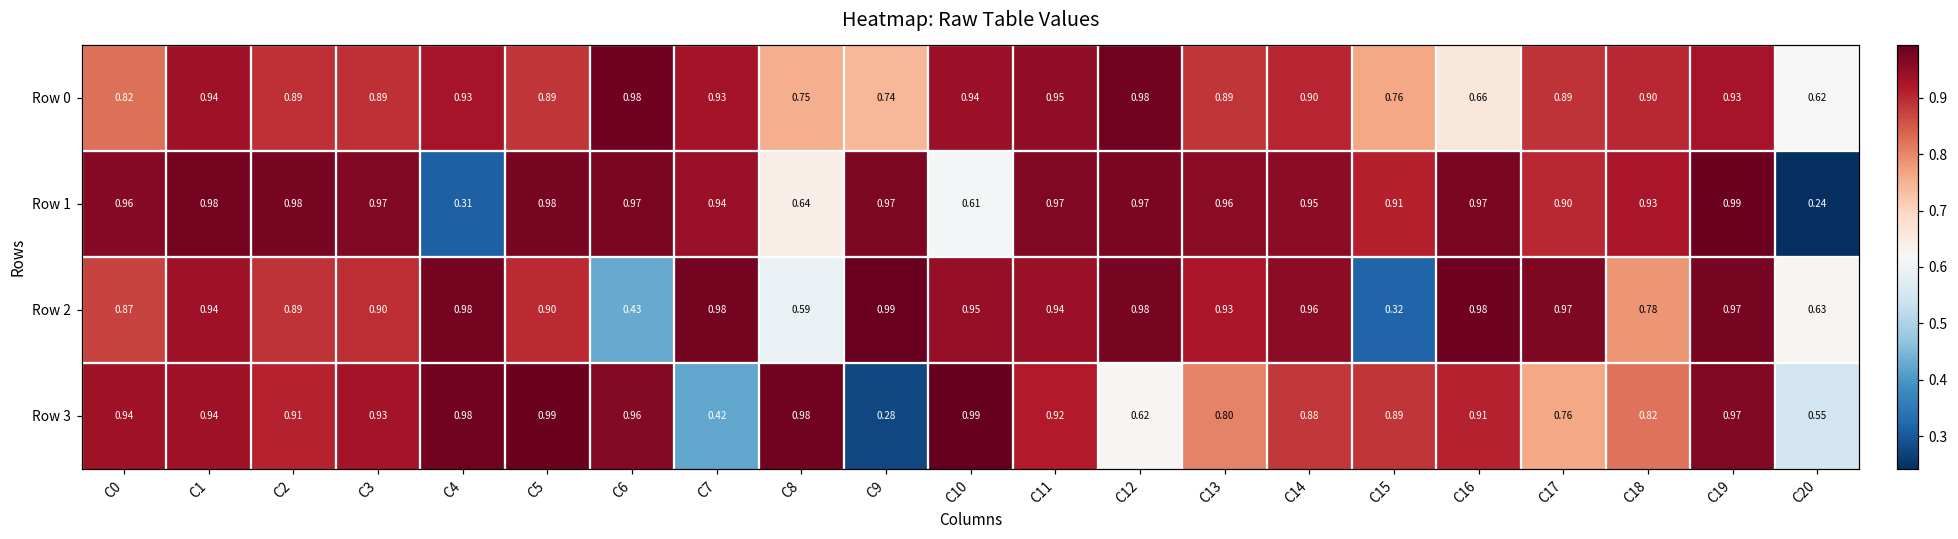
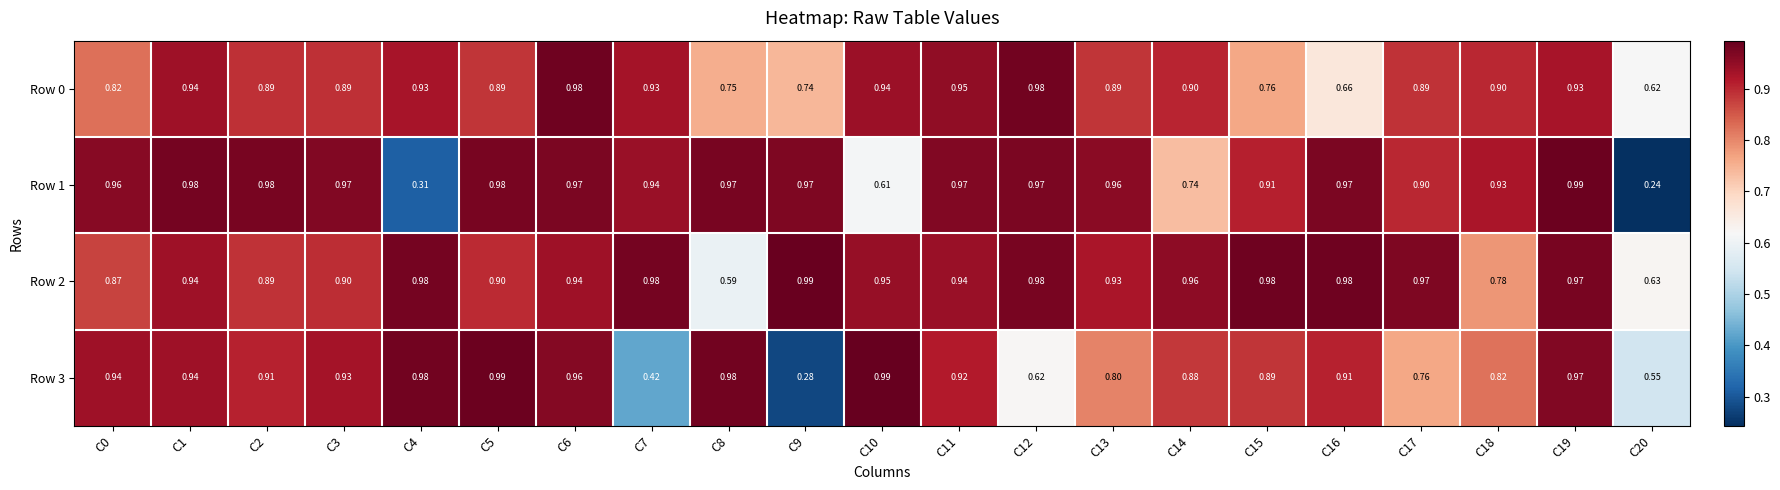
Row 1, C8: 0.64 -> 0.97
Row 1, C14: 0.95 -> 0.74
Row 2, C6: 0.43 -> 0.94
Row 2, C15: 0.32 -> 0.98
